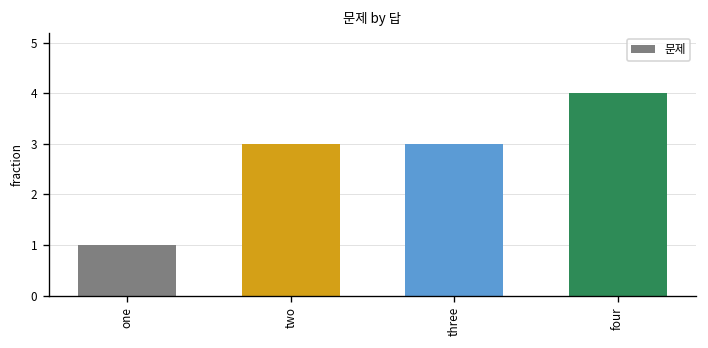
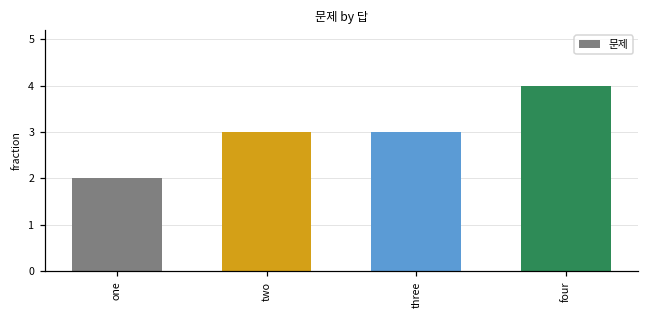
one: 1 -> 2
